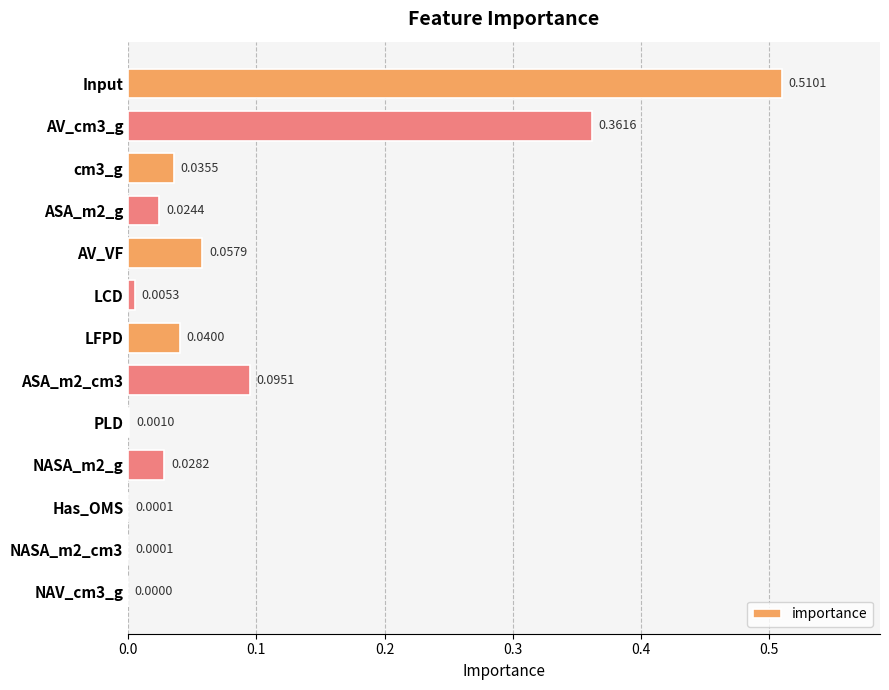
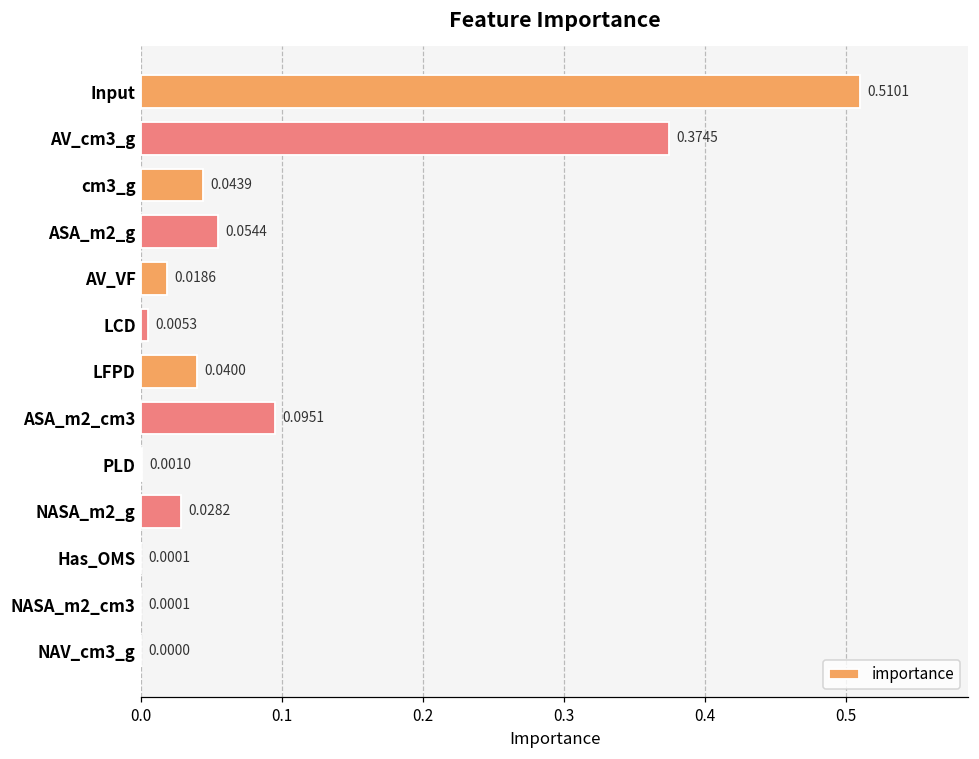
AV_cm3_g: 0.3616 -> 0.3745
cm3_g: 0.0355 -> 0.0439
ASA_m2_g: 0.0244 -> 0.0544
AV_VF: 0.0579 -> 0.0186
